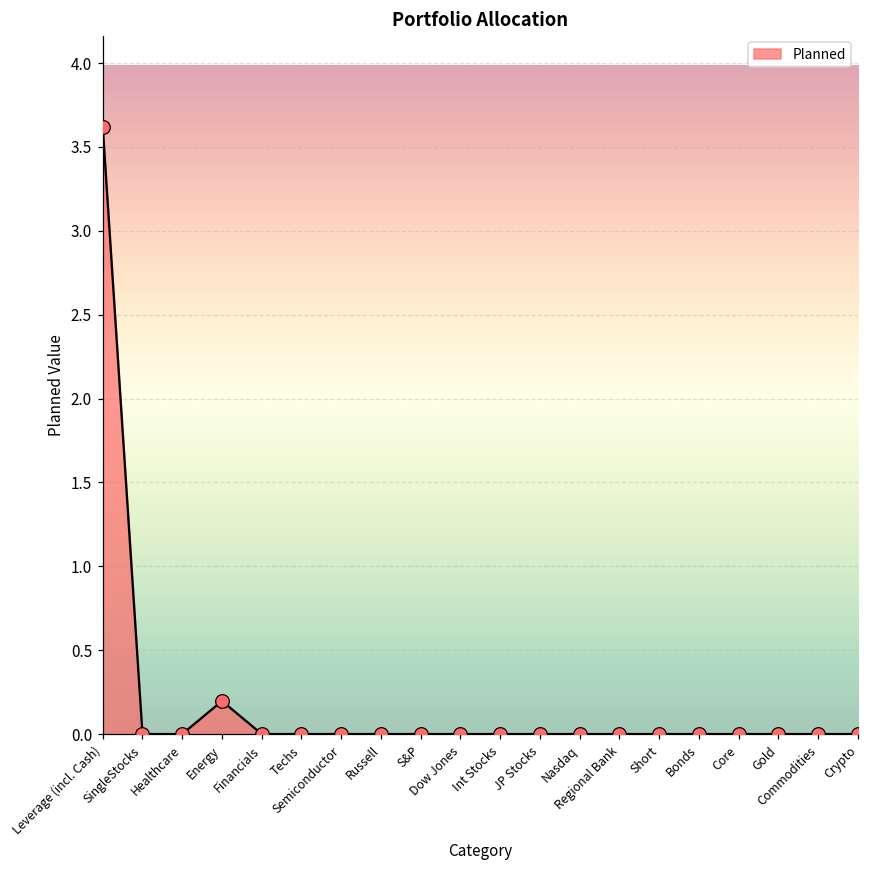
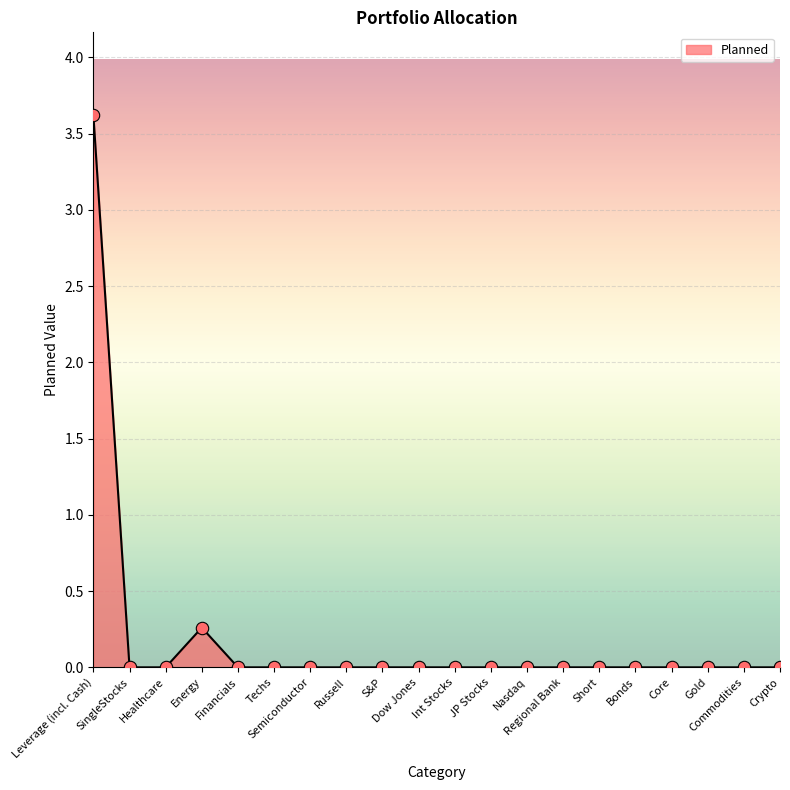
Energy: 0.20 -> 0.26
